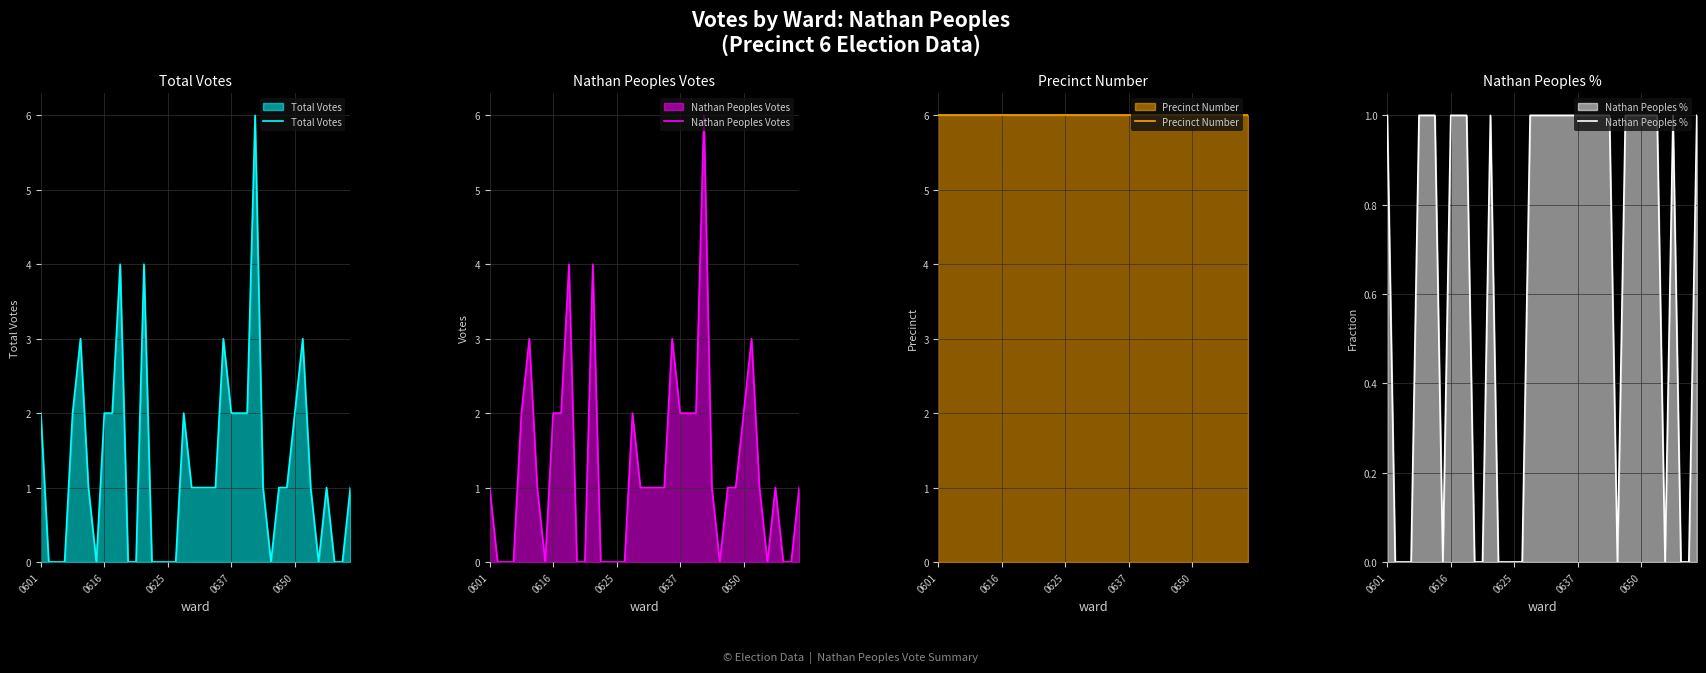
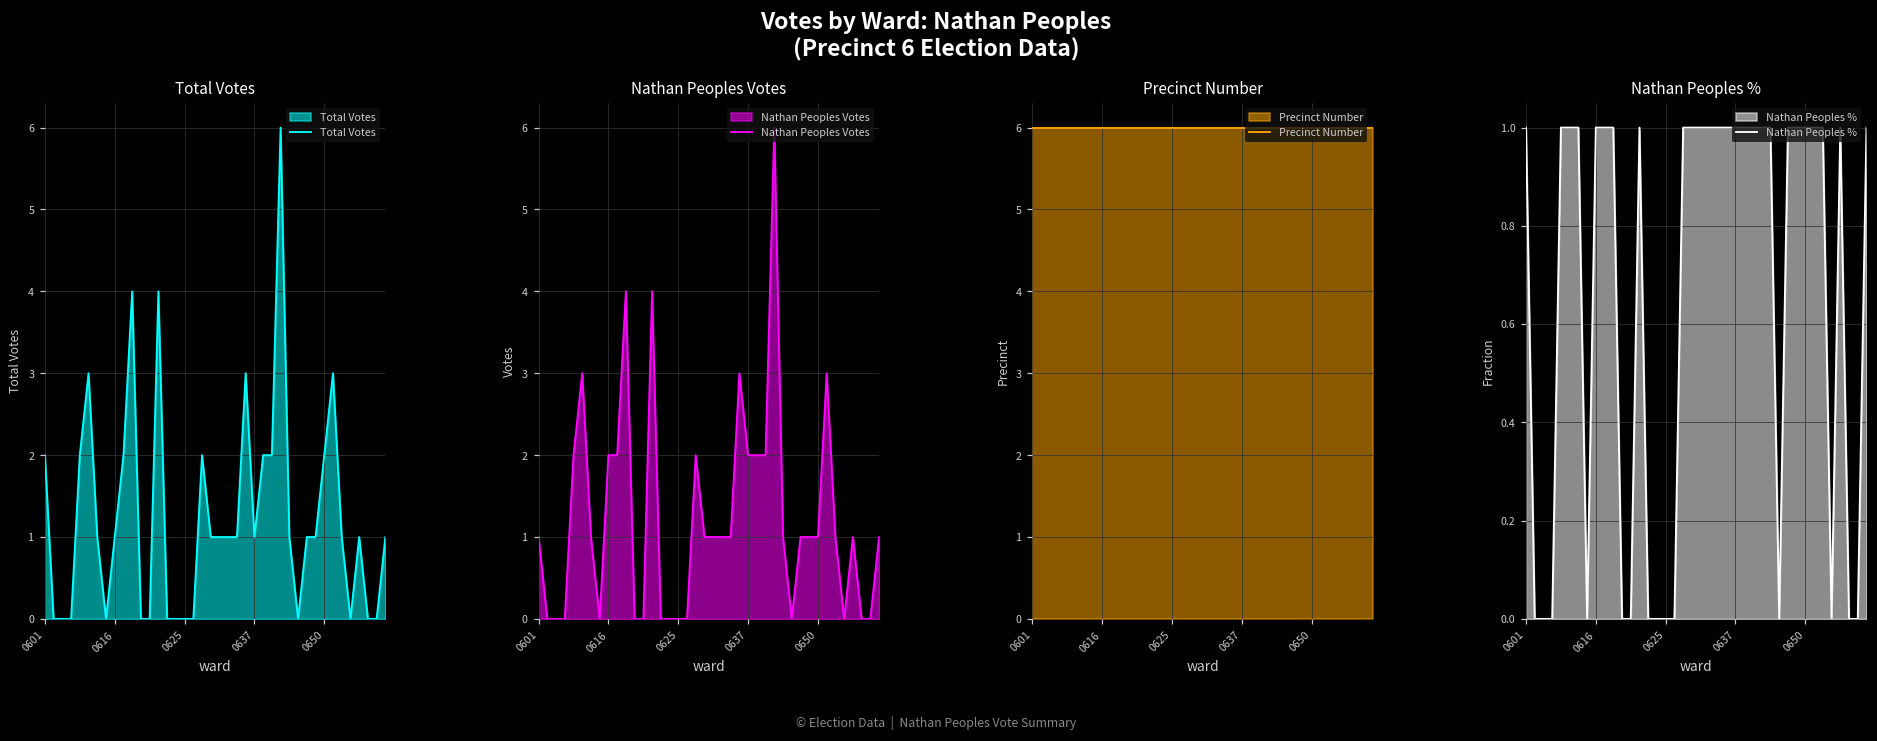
Total Votes, 0616: 2 -> 1
Total Votes, 0637: 2 -> 1
Nathan Peoples Votes, 0650: 2 -> 1
